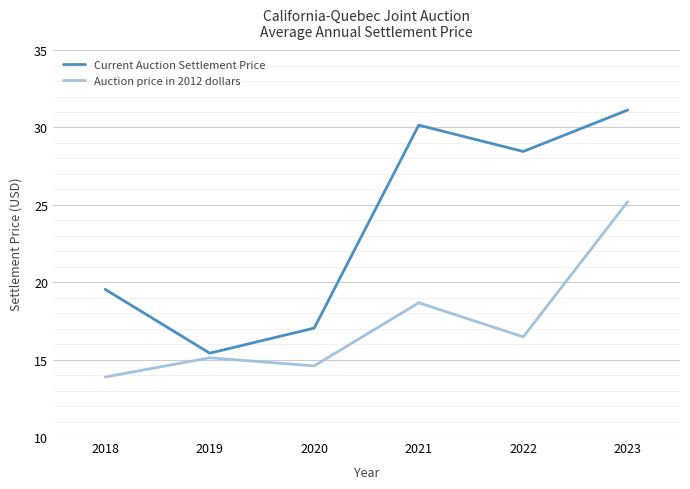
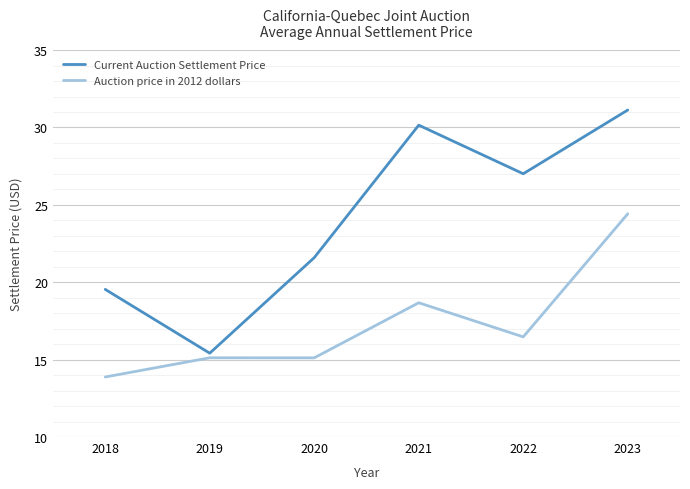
Current Auction Settlement Price, 2020: 17.0 -> 21.6
Auction price in 2012 dollars, 2020: 14.6 -> 15.1
Current Auction Settlement Price, 2022: 28.5 -> 27.0
Auction price in 2012 dollars, 2023: 25.2 -> 24.4
